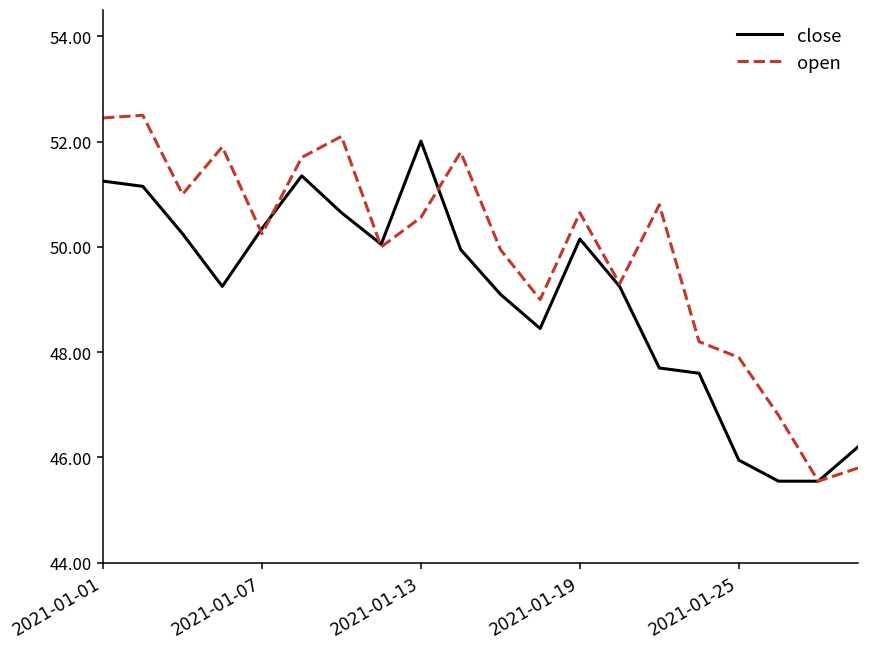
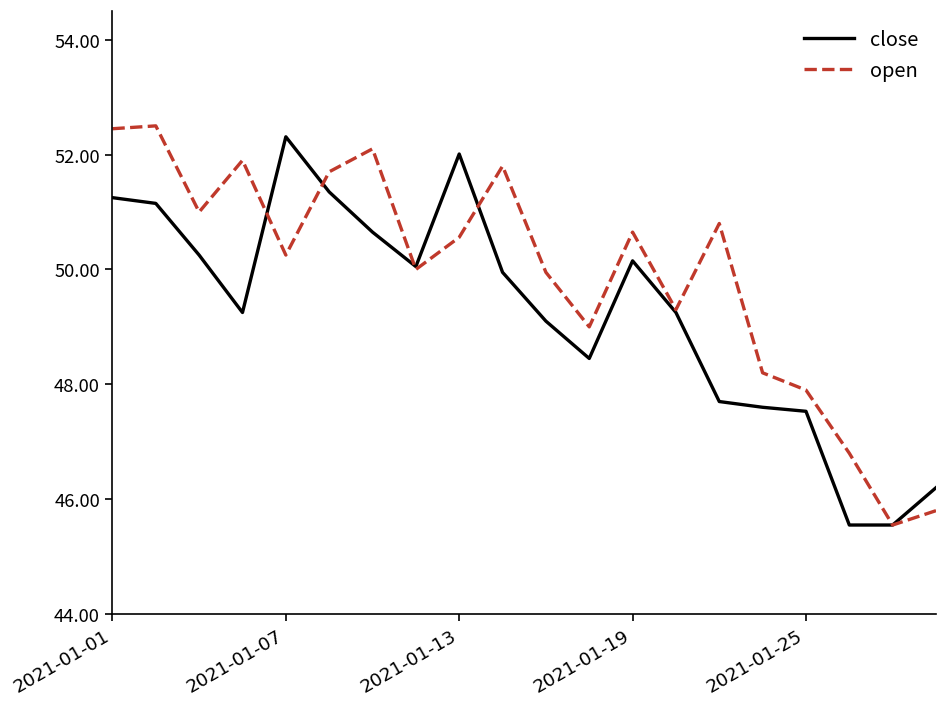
close, 2021-01-07: 50.4 -> 52.3
close, 2021-01-25: 46.0 -> 47.5
